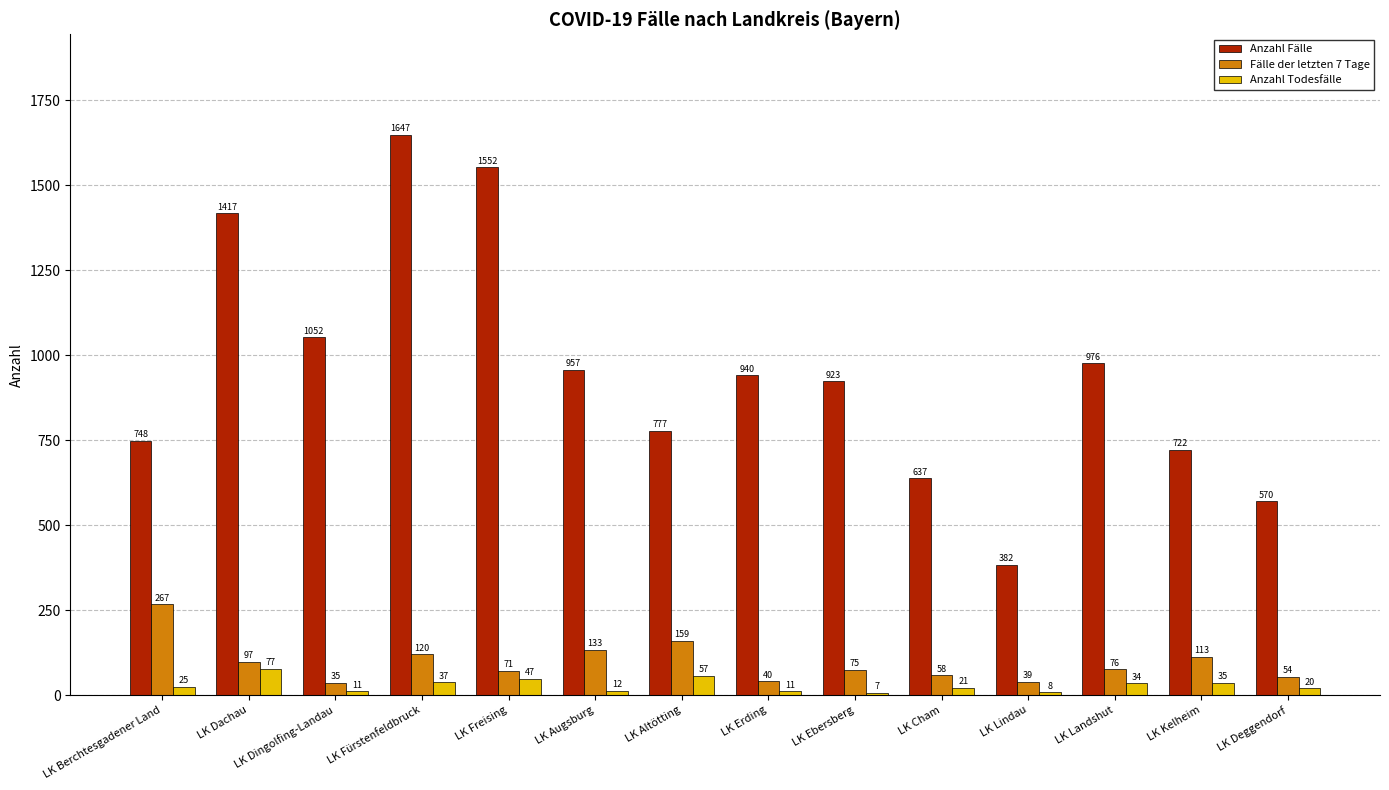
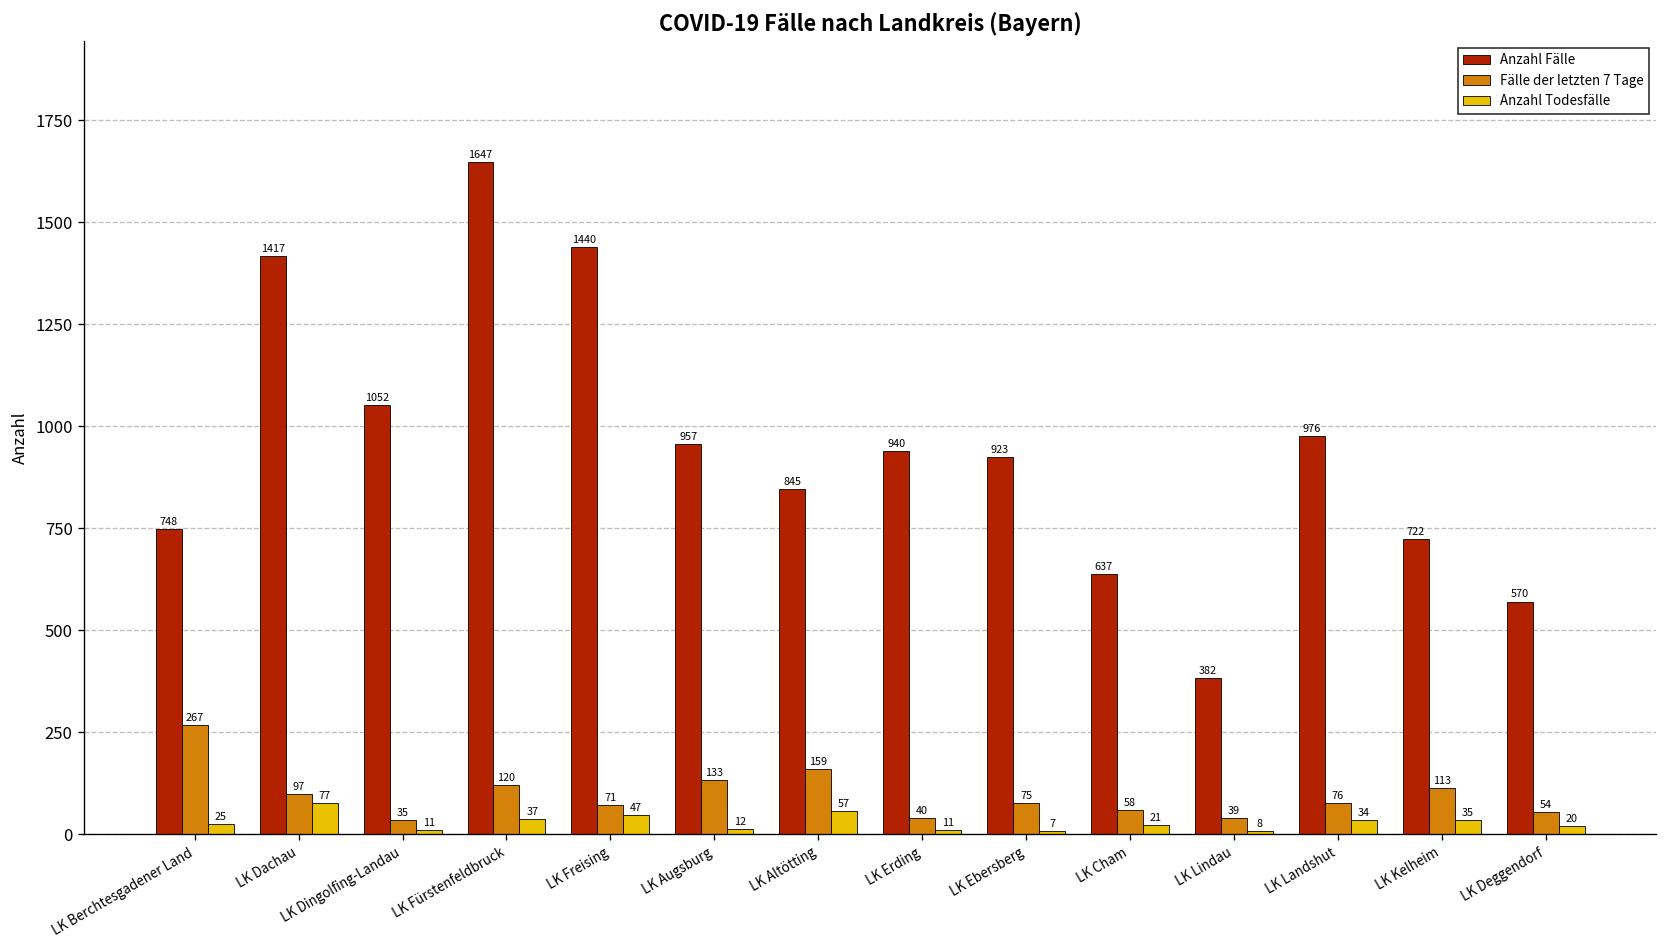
Anzahl Fälle, LK Freising: 1552 -> 1440
Anzahl Fälle, LK Altötting: 777 -> 845
